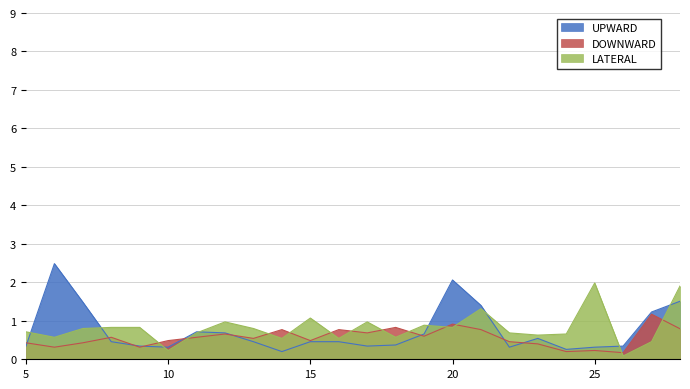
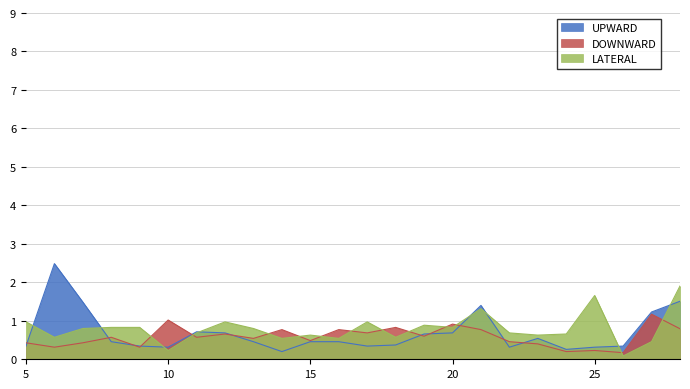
LATERAL, 5: 0.7 -> 1.0
DOWNWARD, 10: 0.5 -> 1.0
LATERAL, 15: 1.1 -> 0.6
UPWARD, 20: 2.1 -> 0.7
LATERAL, 25: 2.0 -> 1.7
